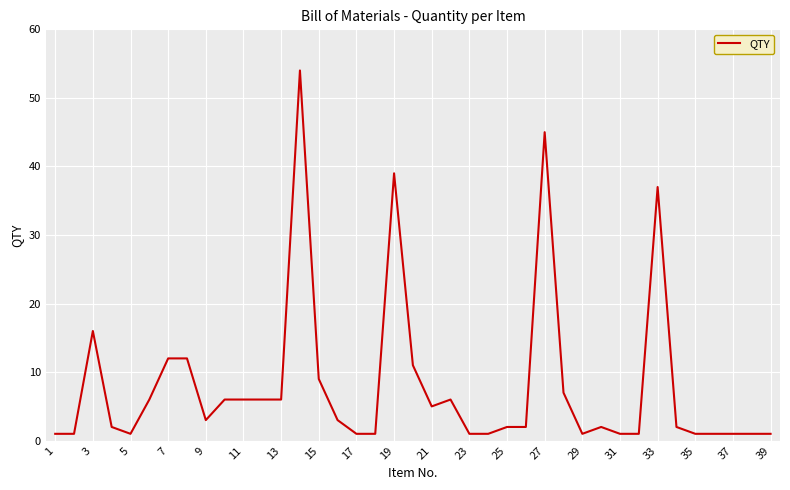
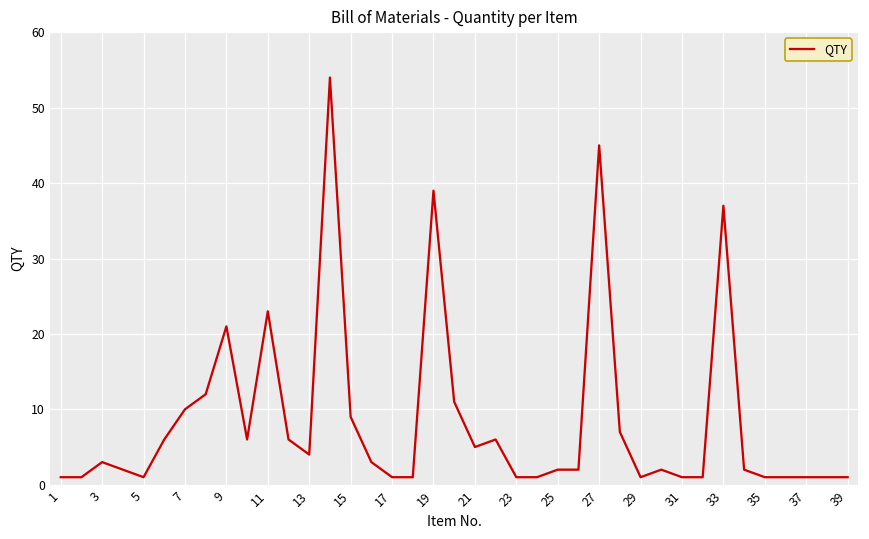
3: 16 -> 3
7: 12 -> 10
9: 3 -> 21
11: 6 -> 23
13: 6 -> 4
